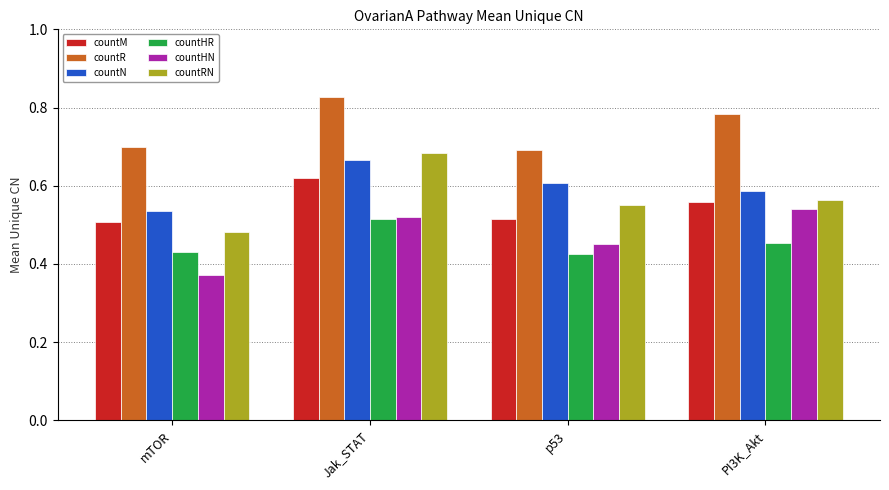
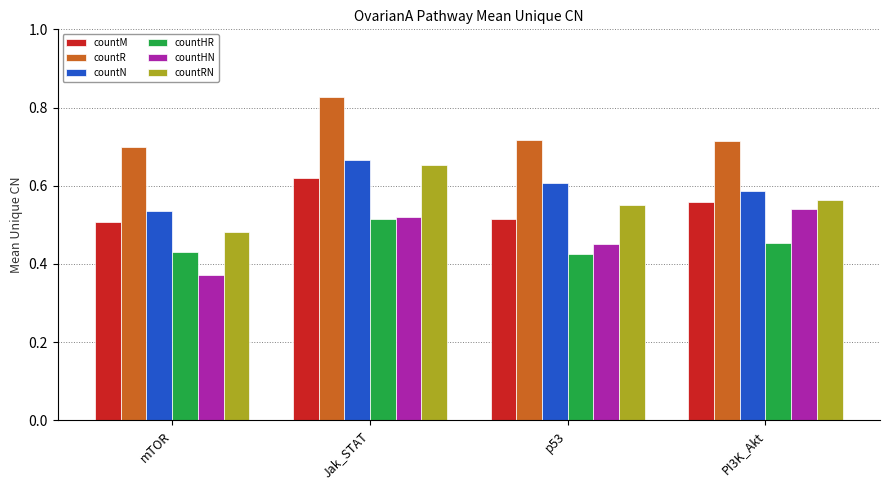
countRN, Jak_STAT: 0.68 -> 0.65
countR, p53: 0.69 -> 0.72
countR, PI3K_Akt: 0.78 -> 0.72
